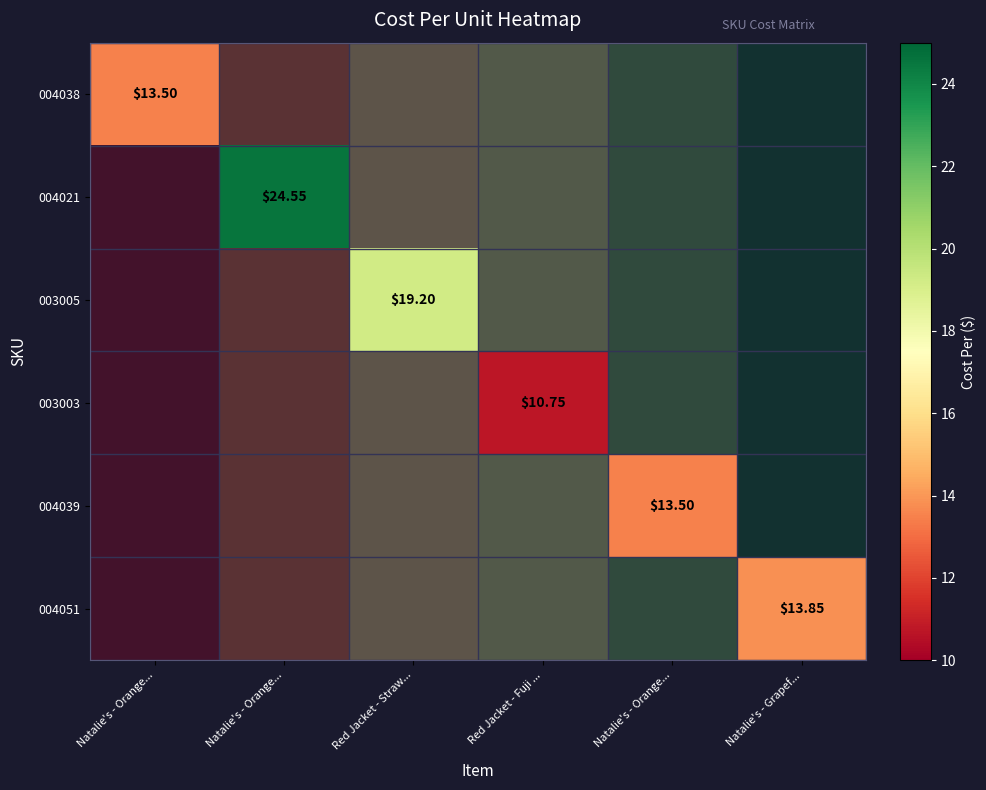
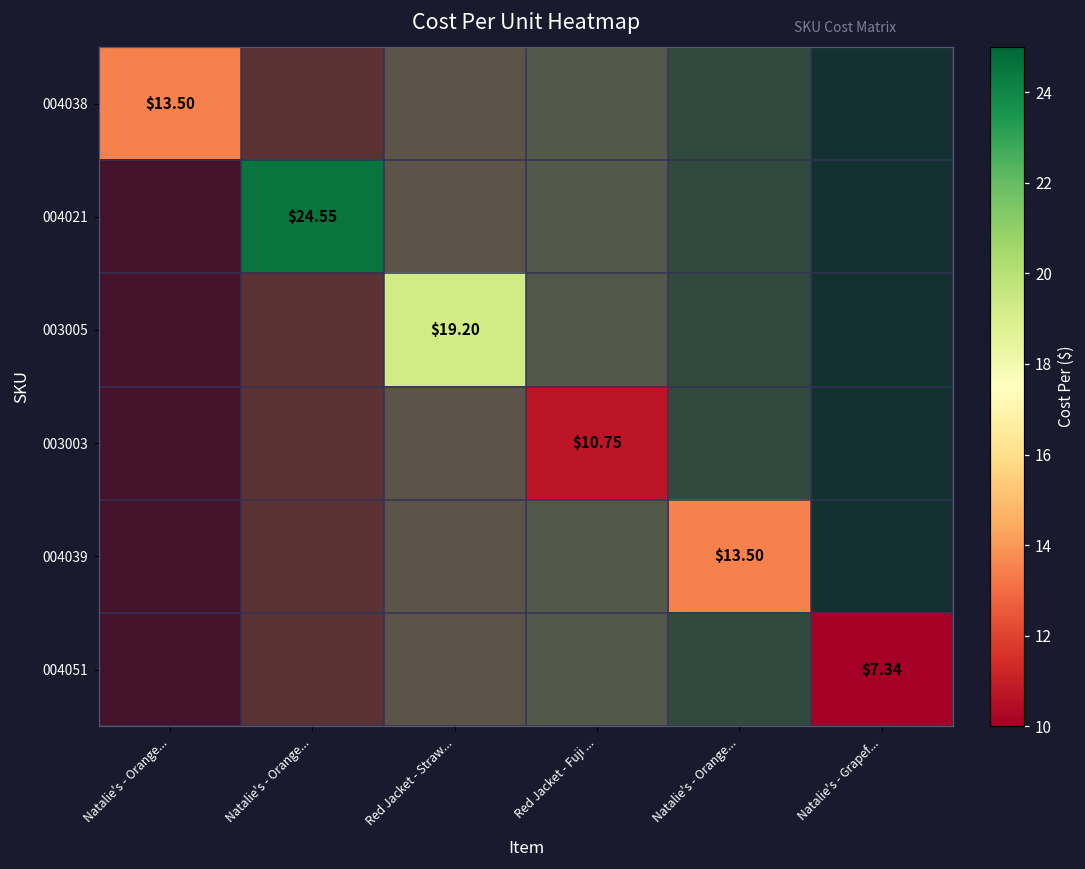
004051, Natalie's - Grapef...: $13.85 -> $7.34
